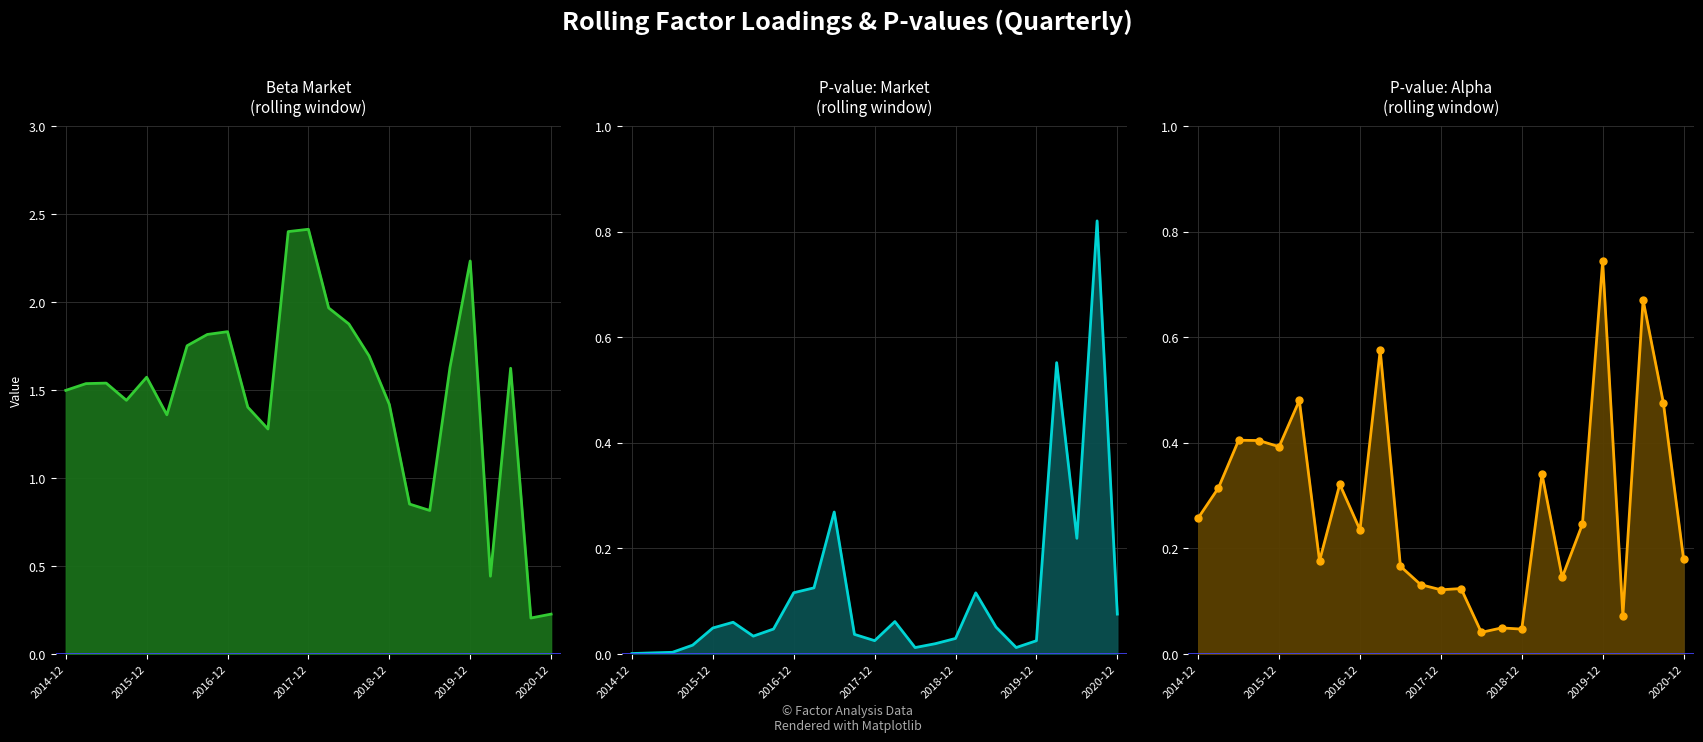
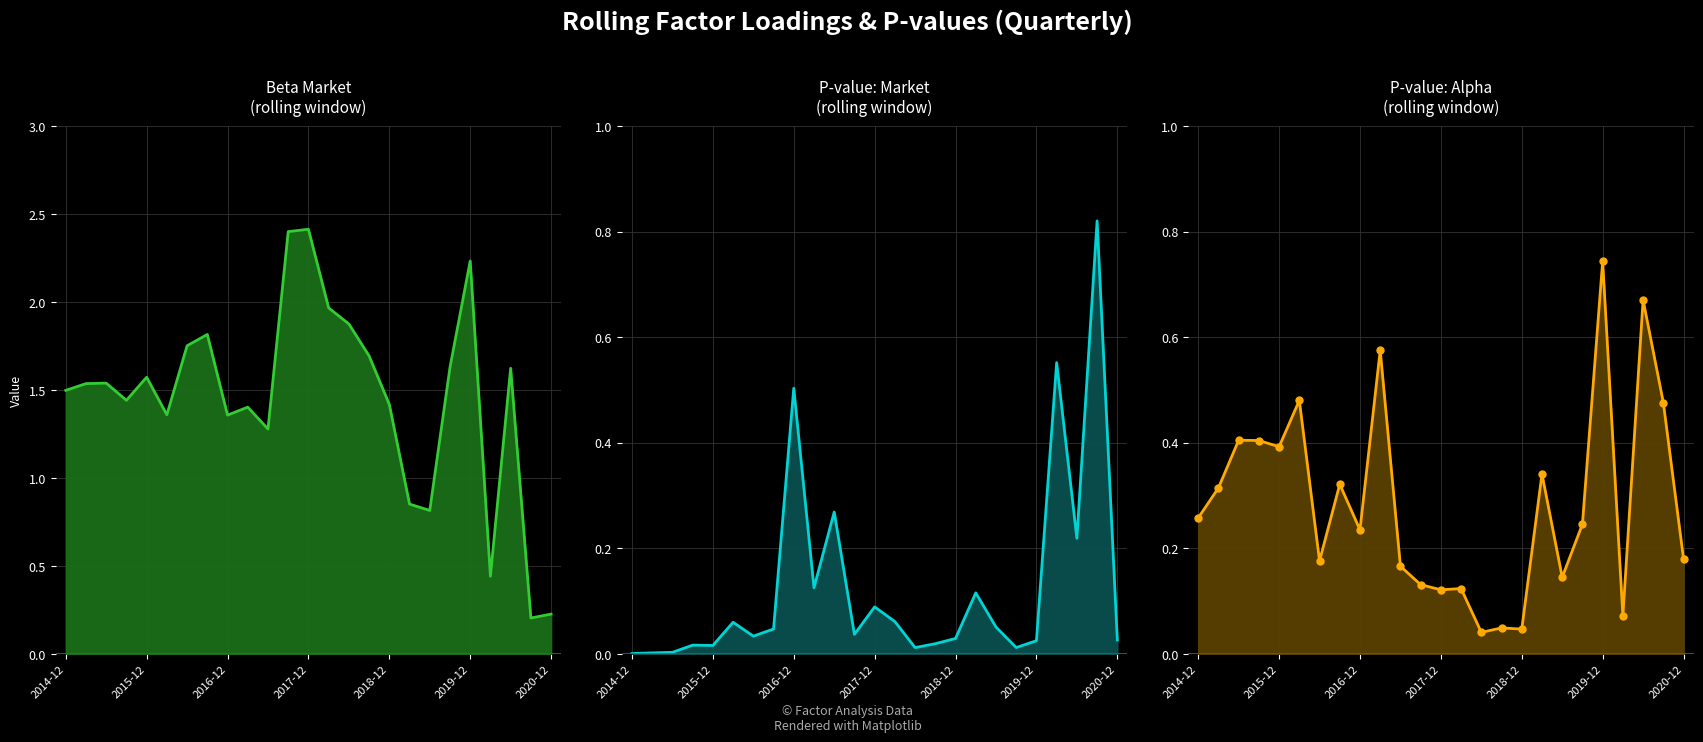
Beta Market (rolling window), 2016-12: 1.83 -> 1.36
P-value: Market (rolling window), 2015-12: 0.05 -> 0.02
P-value: Market (rolling window), 2016-12: 0.12 -> 0.50
P-value: Market (rolling window), 2017-12: 0.03 -> 0.09
P-value: Market (rolling window), 2020-12: 0.08 -> 0.03
